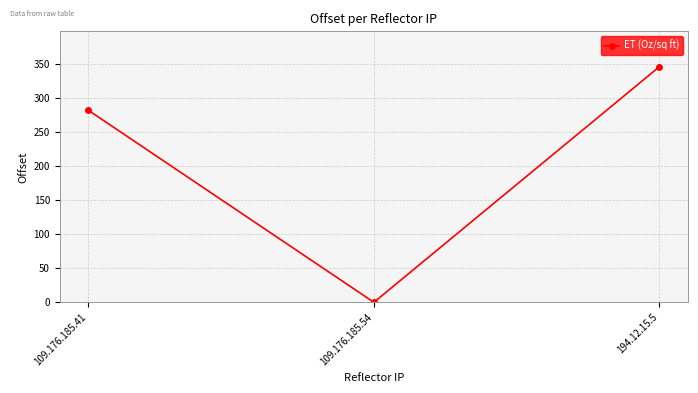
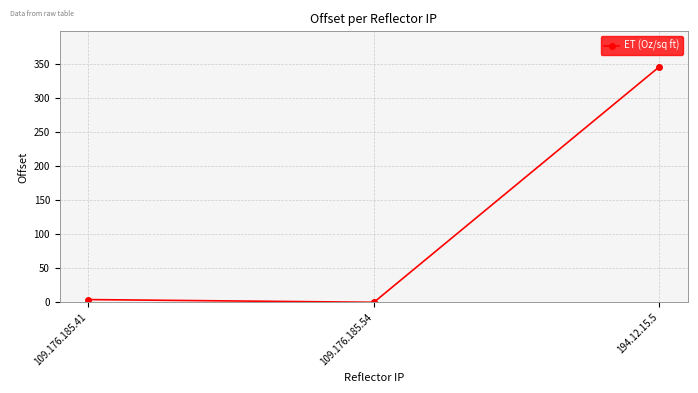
109.176.185.41: 280 -> 0
